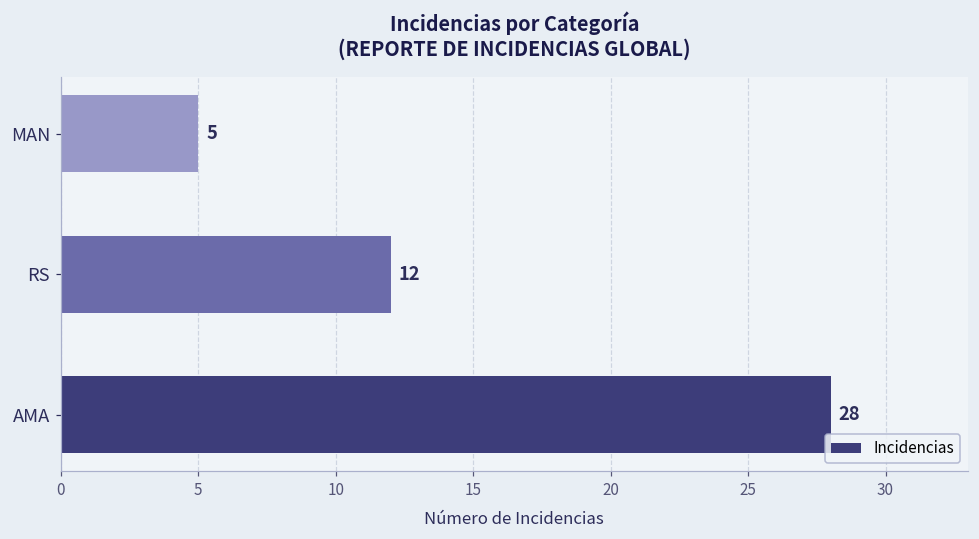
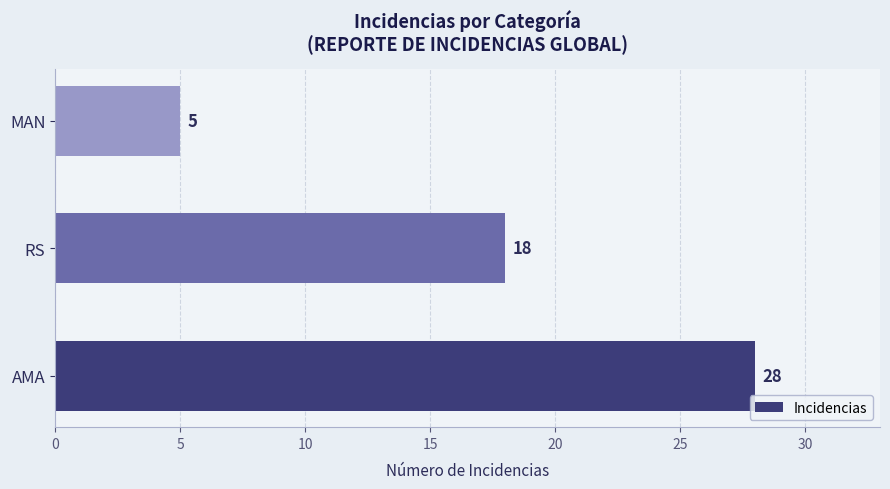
RS: 12 -> 18
